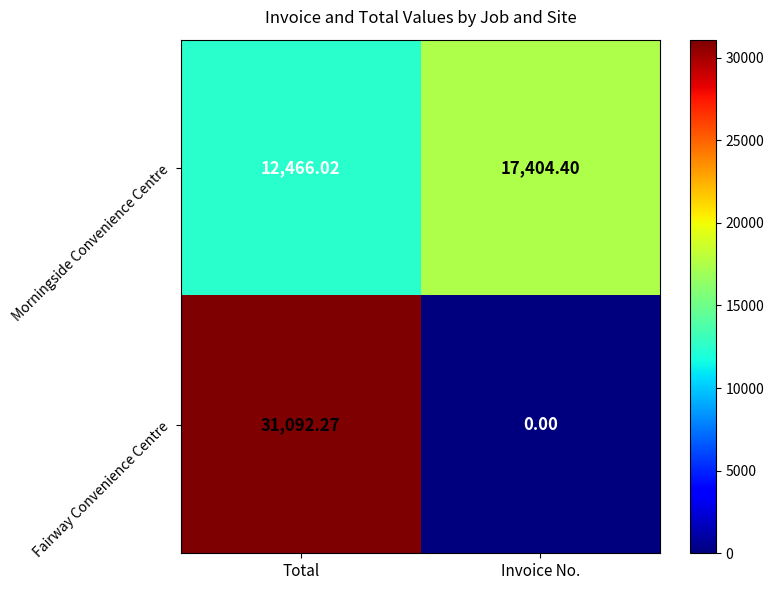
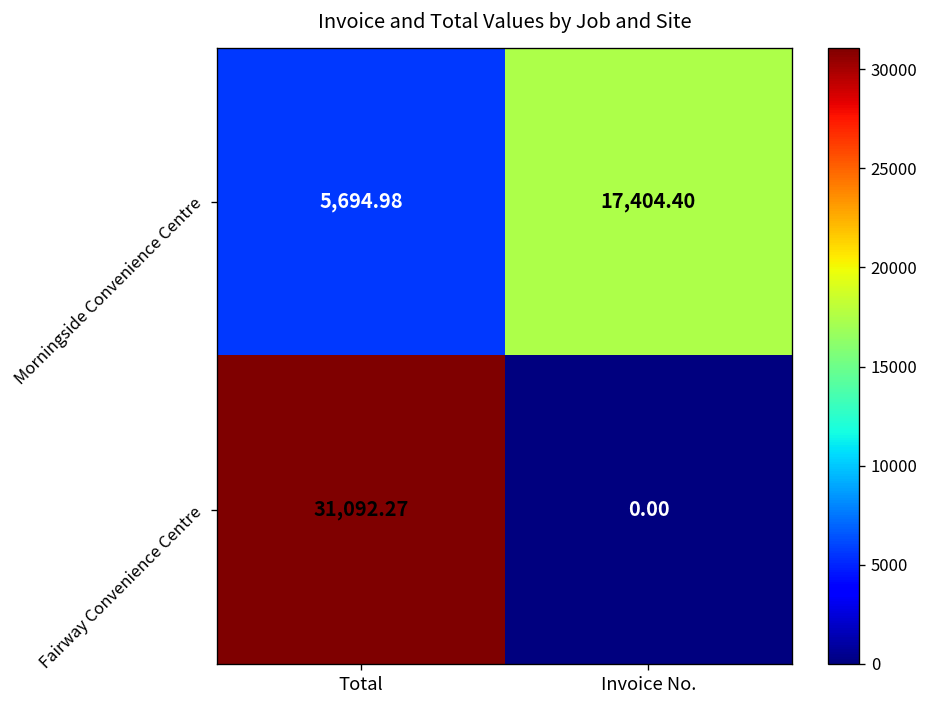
Morningside Convenience Centre, Total: 12,466.02 -> 5,694.98
